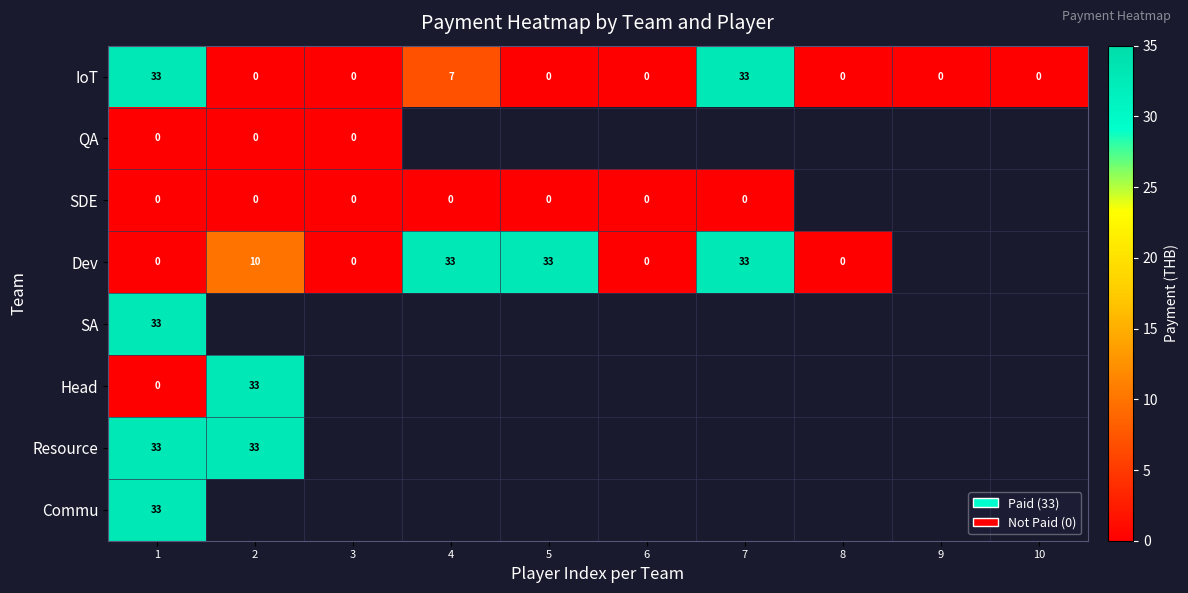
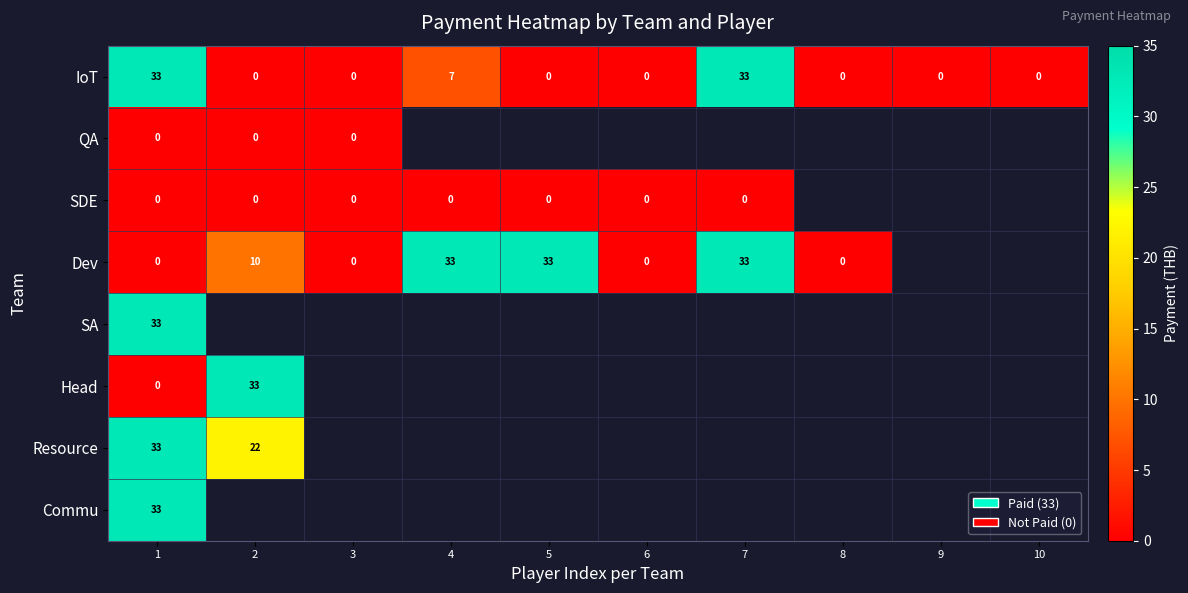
Resource, 2: 33 -> 22
